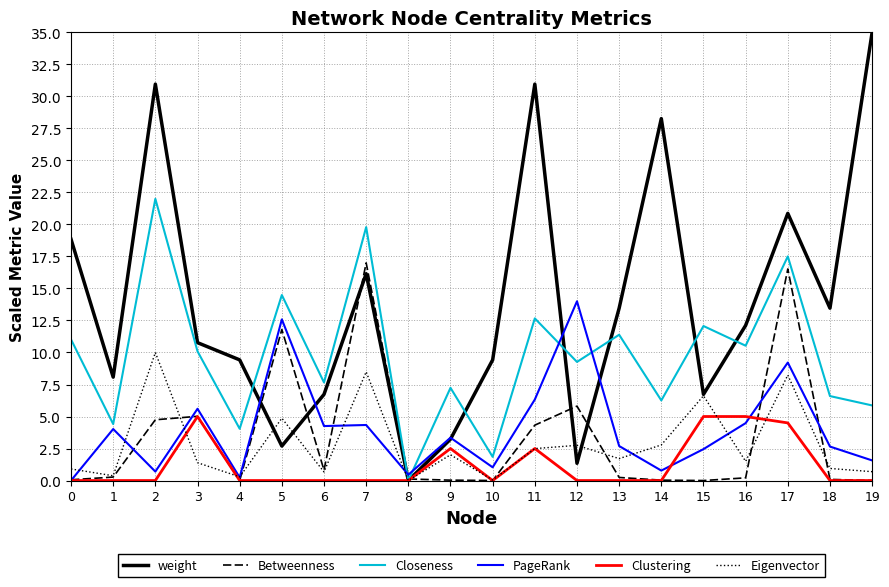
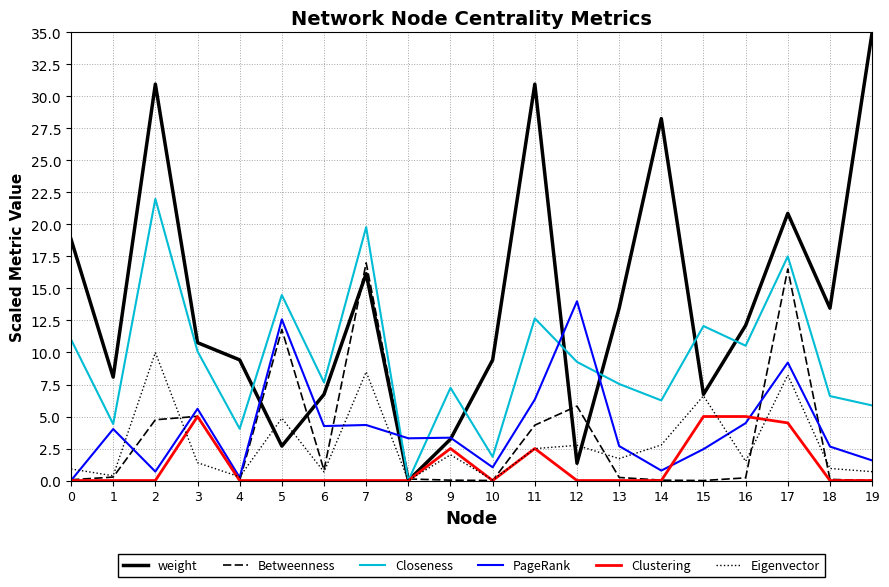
PageRank, 8: 0.5 -> 3.3
Closeness, 13: 11.4 -> 7.5
